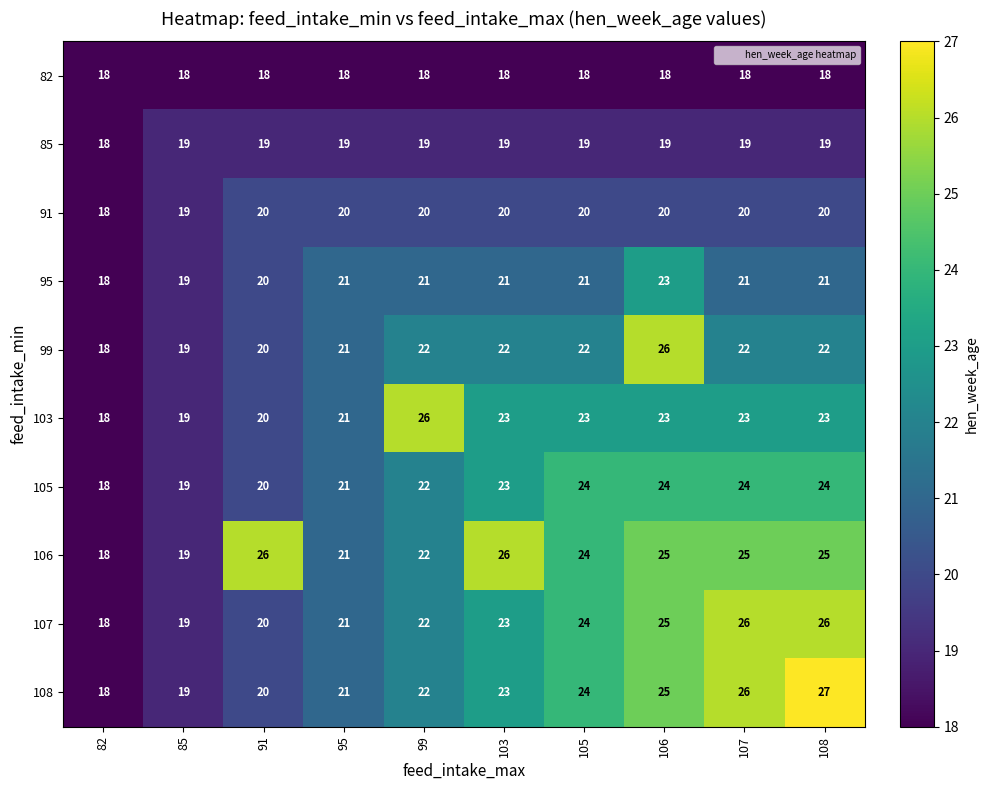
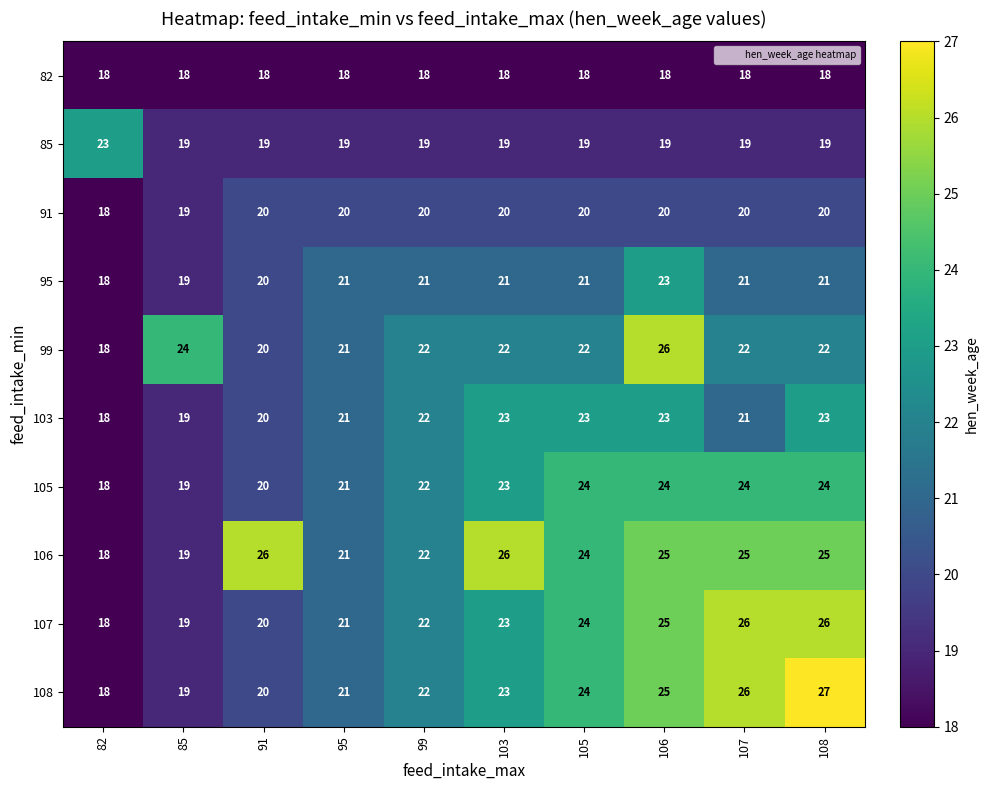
85, 82: 18 -> 23
99, 85: 19 -> 24
103, 99: 26 -> 22
103, 107: 23 -> 21
